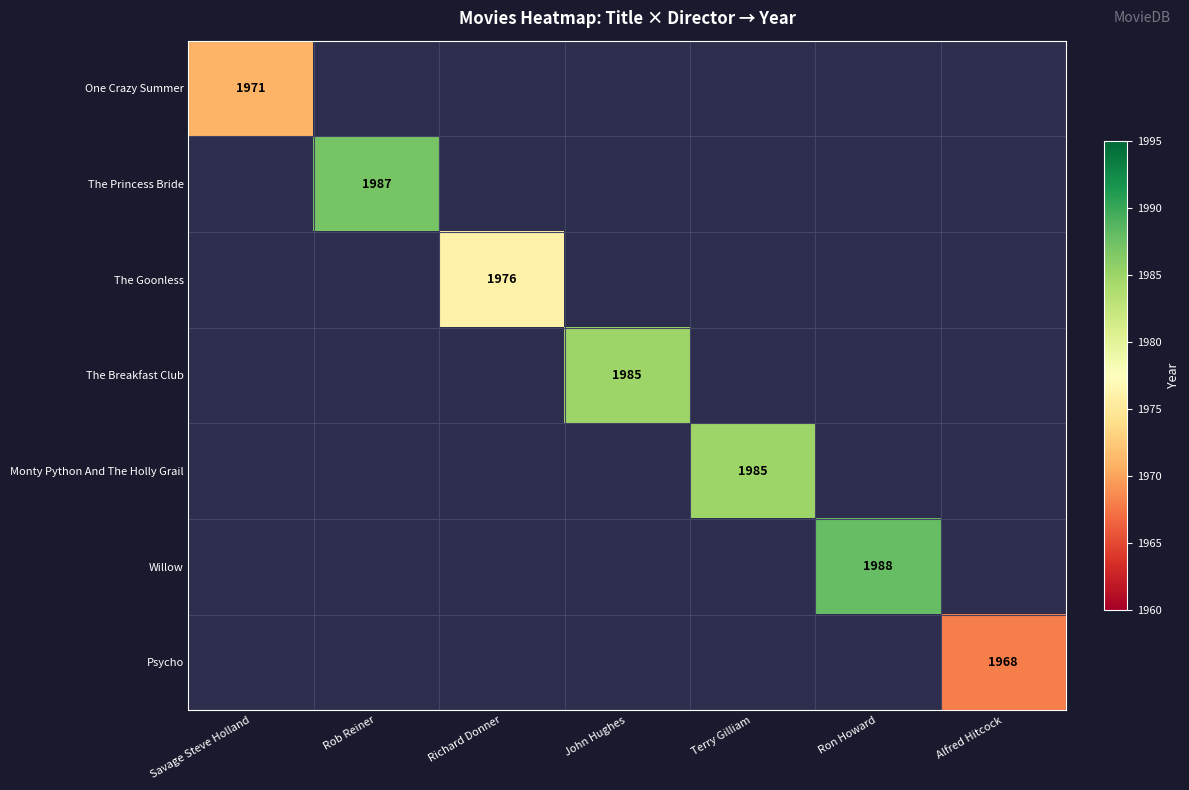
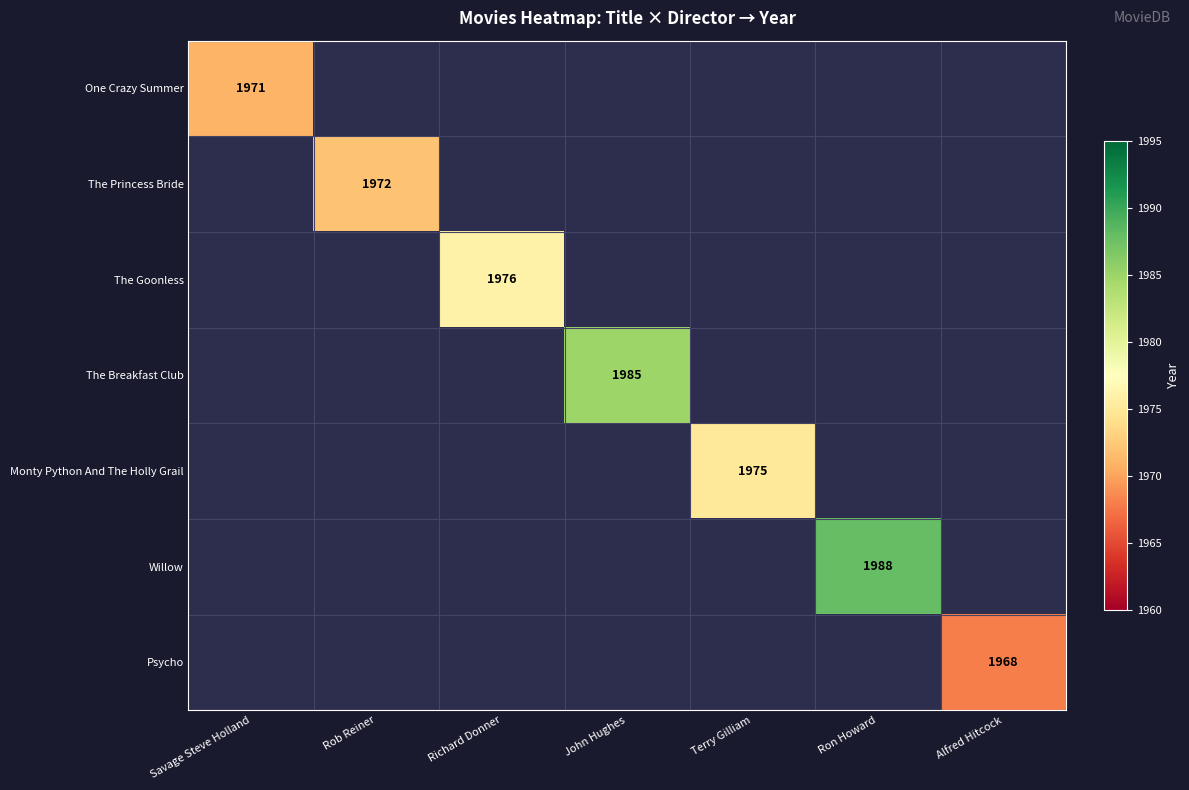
The Princess Bride, Rob Reiner: 1987 -> 1972
Monty Python And The Holly Grail, Terry Gilliam: 1985 -> 1975
